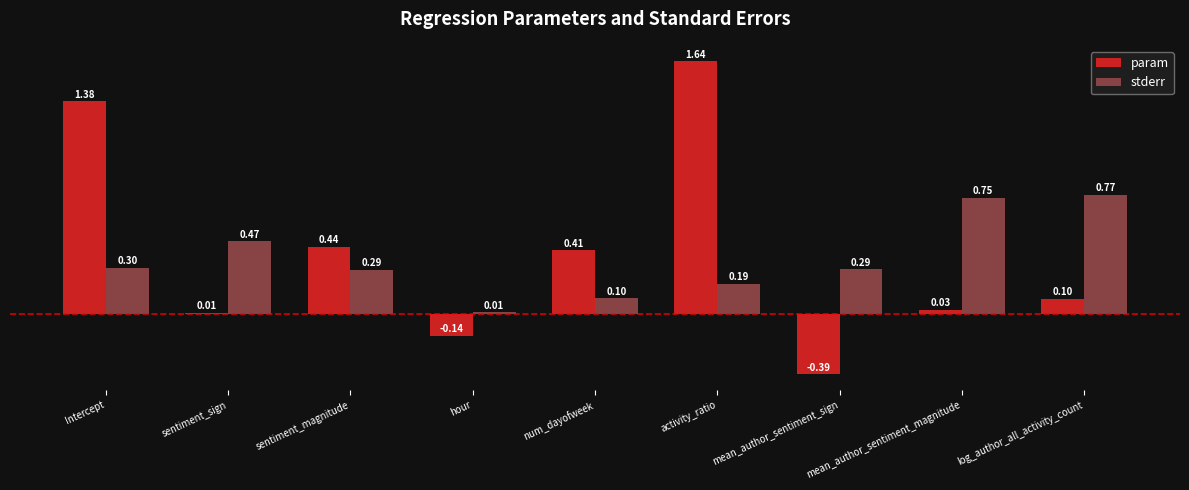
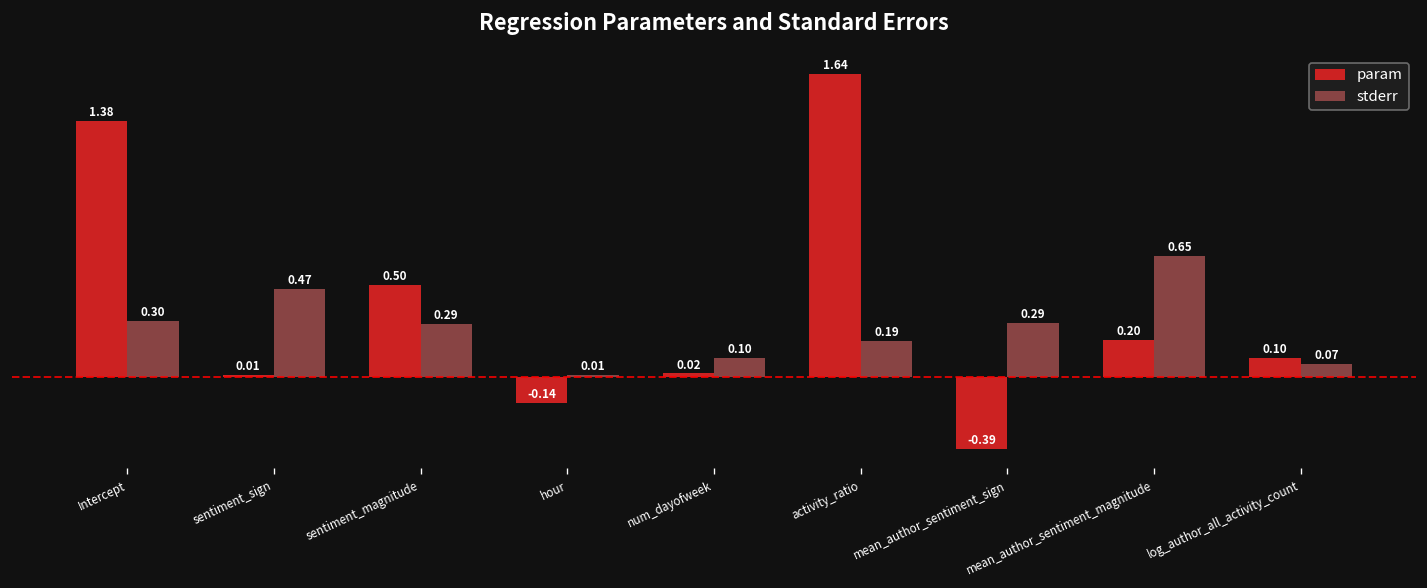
param, sentiment_magnitude: 0.44 -> 0.50
param, num_dayofweek: 0.41 -> 0.02
param, mean_author_sentiment_magnitude: 0.03 -> 0.20
stderr, mean_author_sentiment_magnitude: 0.75 -> 0.65
stderr, log_author_all_activity_count: 0.77 -> 0.07
